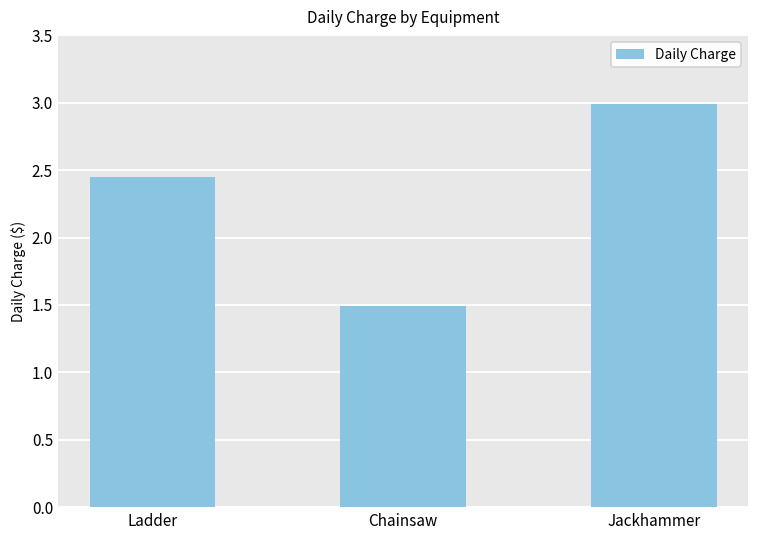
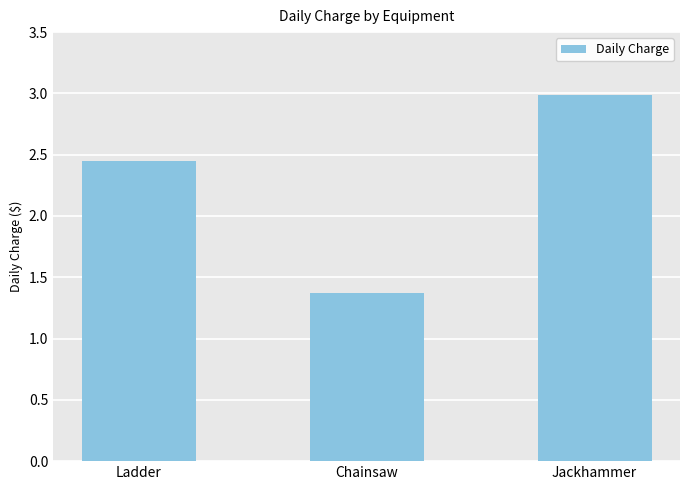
Chainsaw: 1.49 -> 1.37
